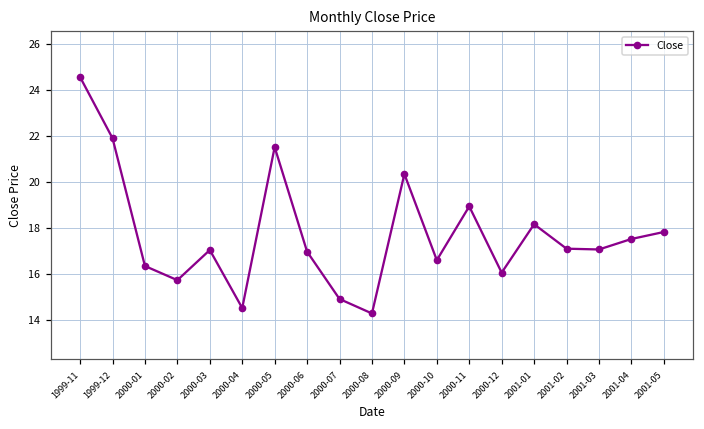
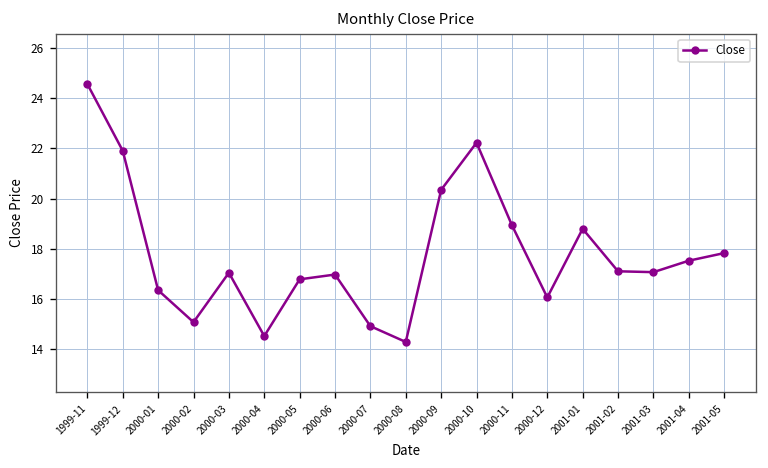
2000-02: 15.7 -> 15.1
2000-05: 21.5 -> 16.8
2000-10: 16.6 -> 22.2
2001-01: 18.2 -> 18.8
